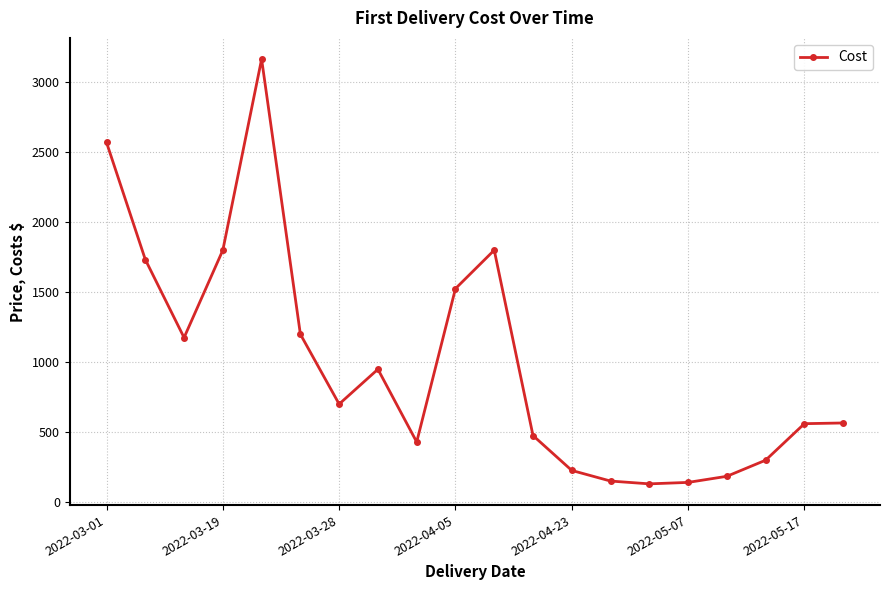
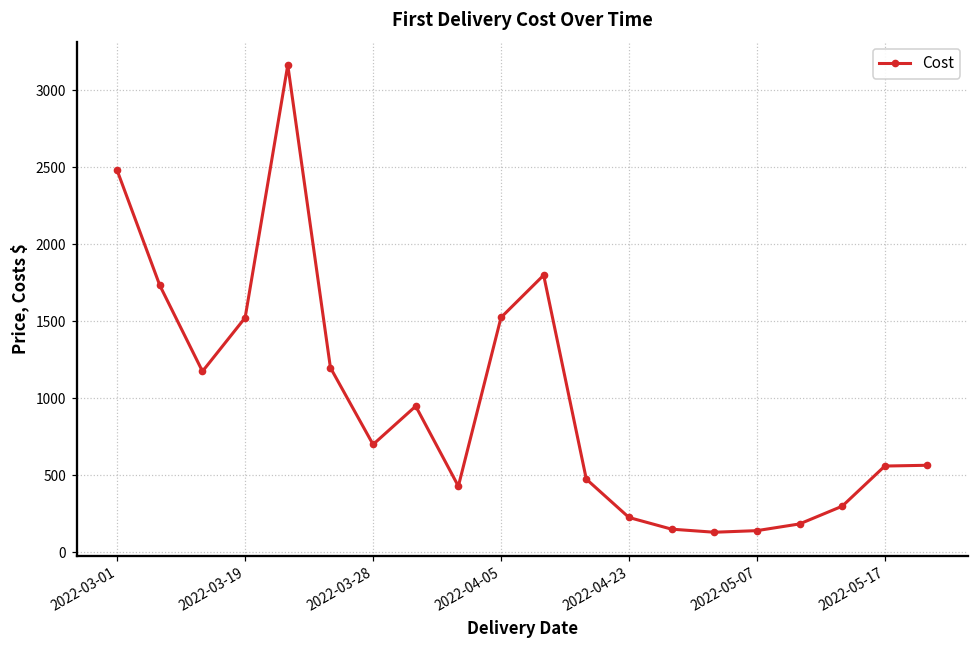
2022-03-01: 2570 -> 2480
2022-03-19: 1800 -> 1520
